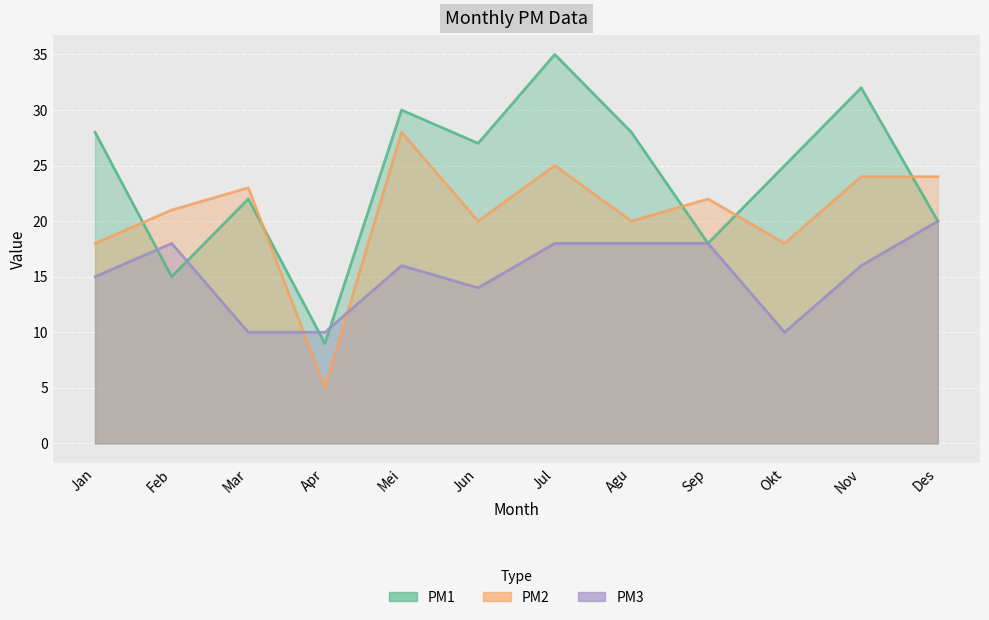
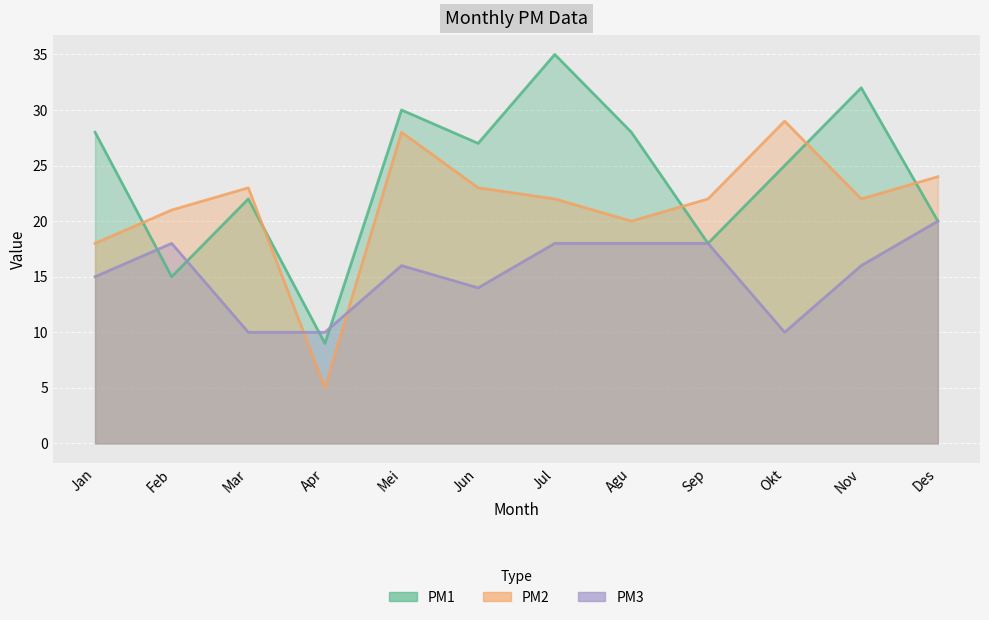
PM2, Jun: 20 -> 23
PM2, Jul: 25 -> 22
PM2, Okt: 18 -> 29
PM2, Nov: 24 -> 22
